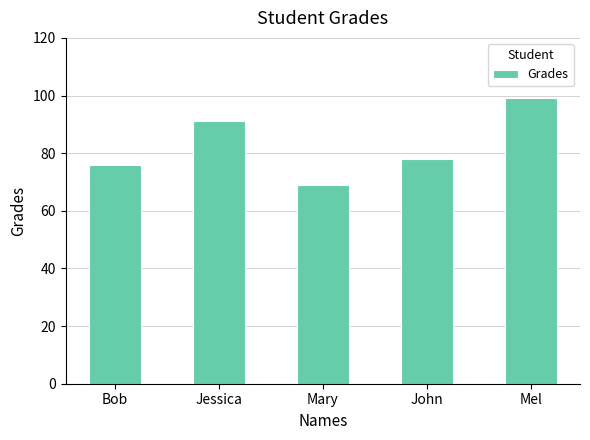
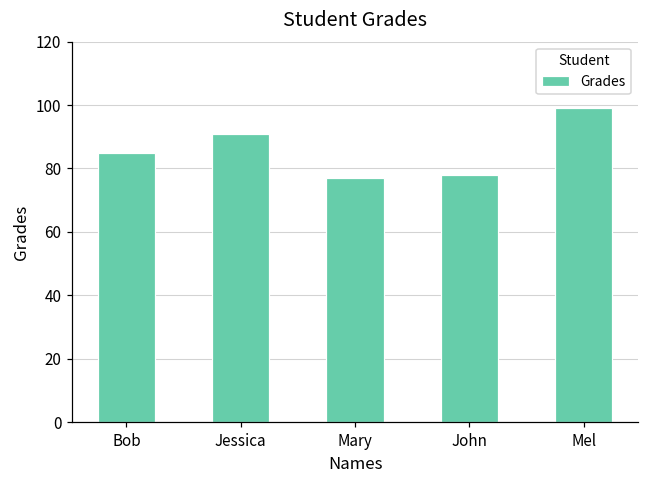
Bob: 76 -> 85
Mary: 69 -> 77
